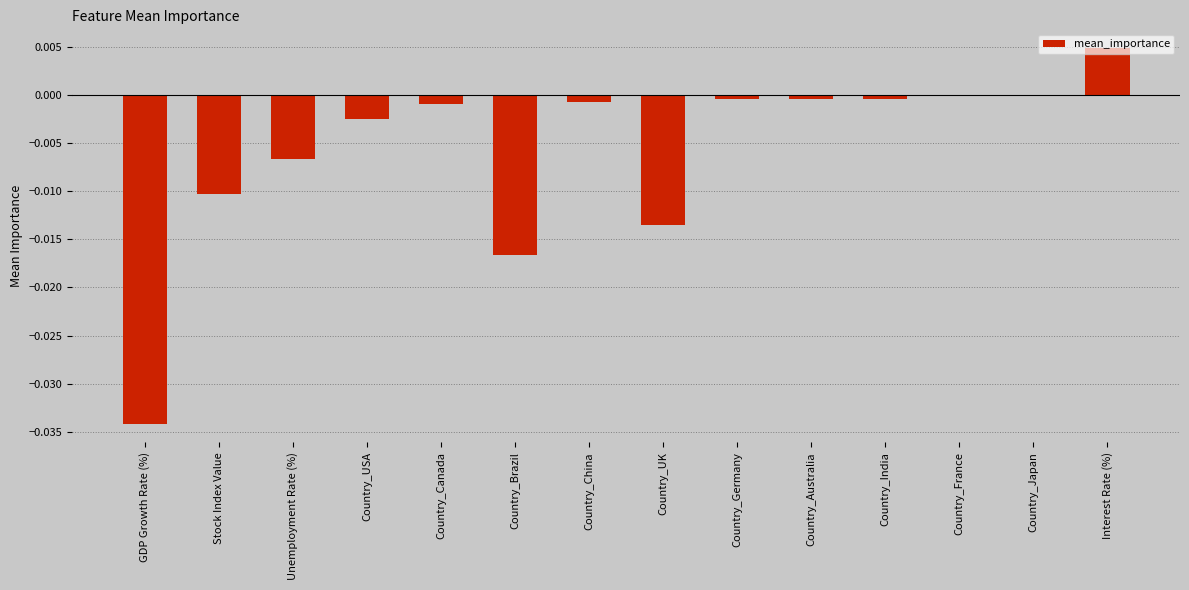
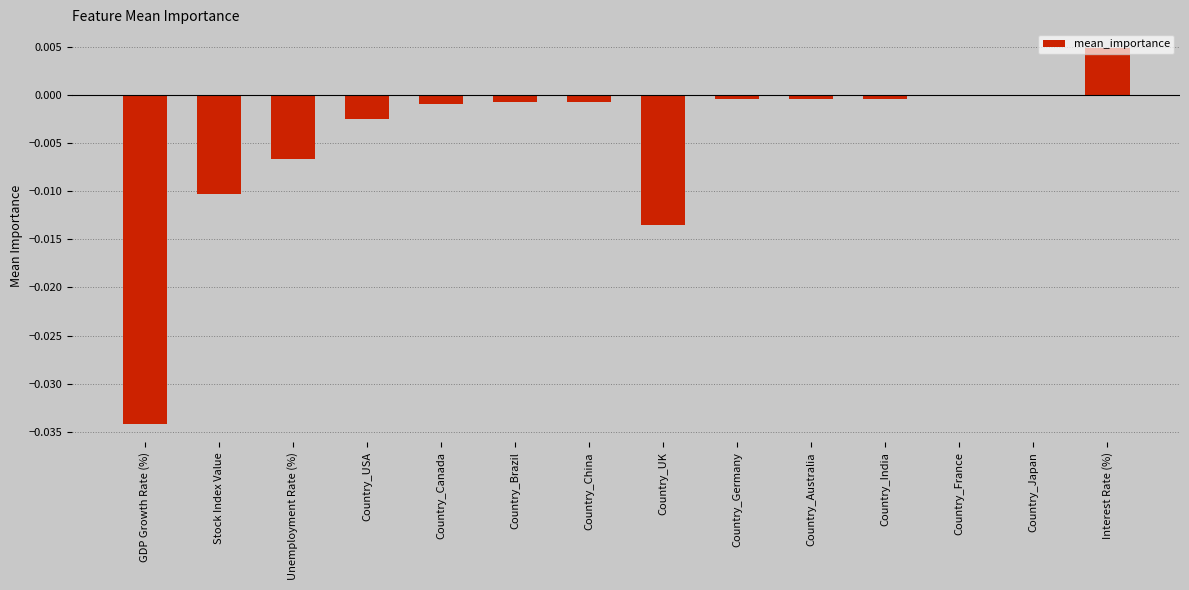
Country_Brazil: -0.017 -> -0.001
